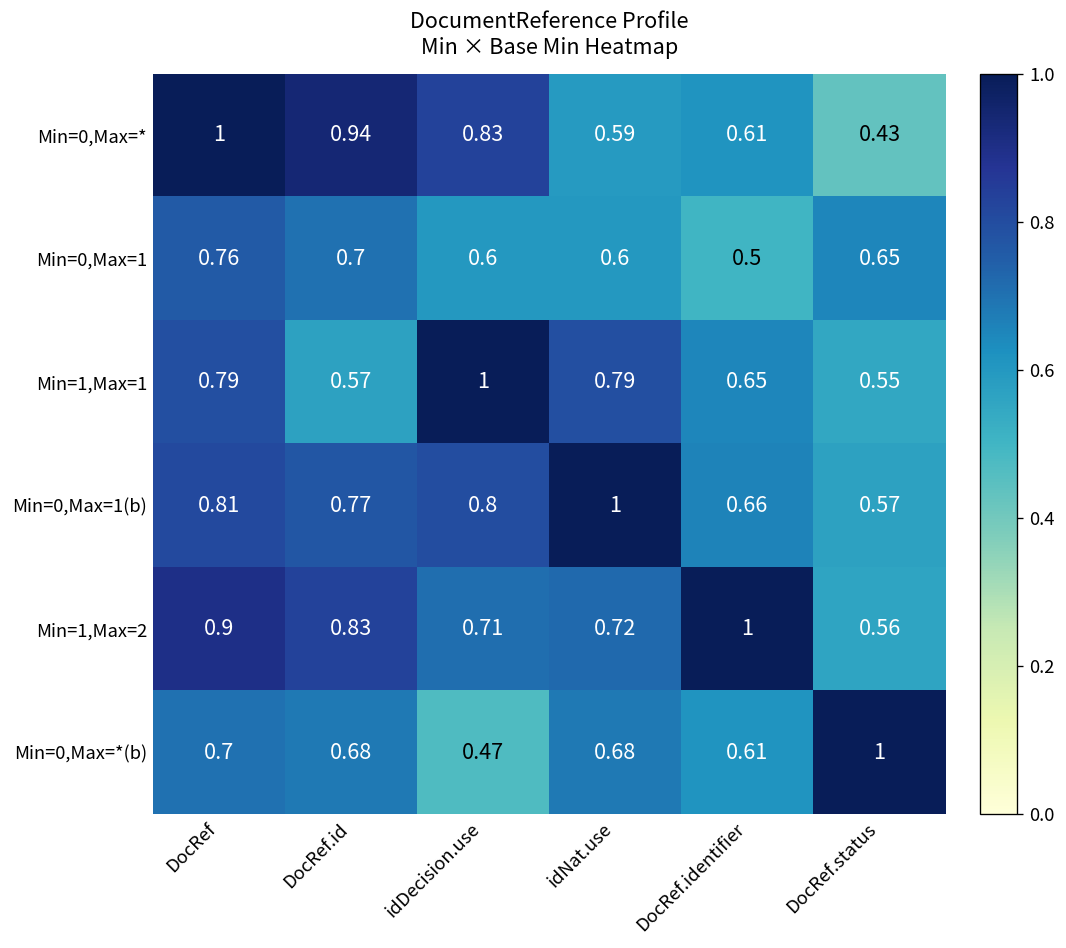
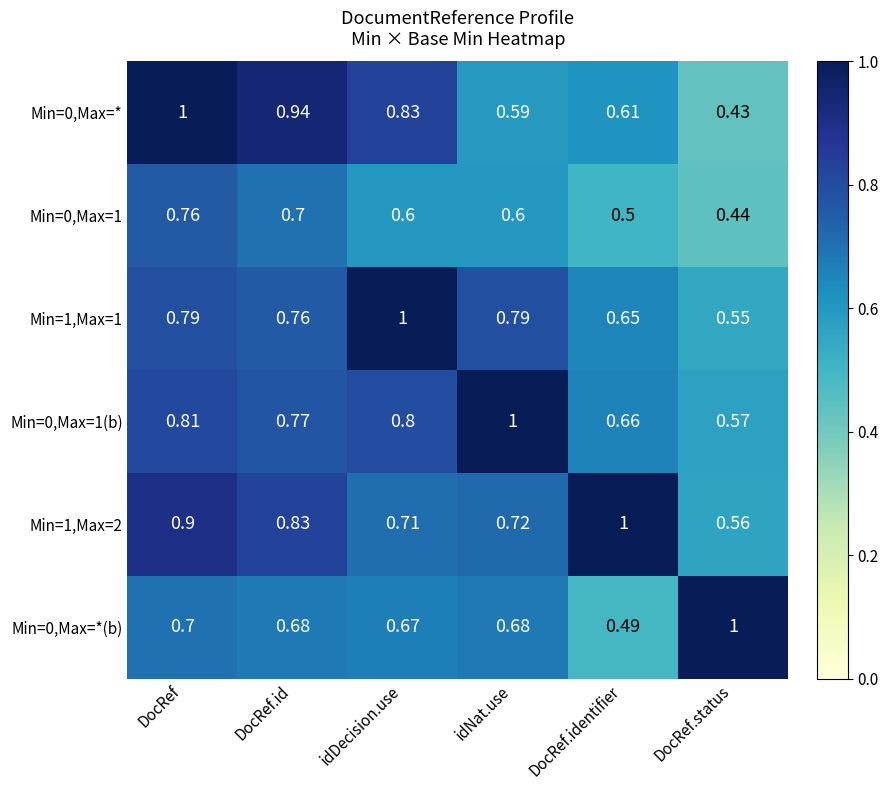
Min=0,Max=1, DocRef.status: 0.65 -> 0.44
Min=1,Max=1, DocRef.id: 0.57 -> 0.76
Min=0,Max=*(b), idDecision.use: 0.47 -> 0.67
Min=0,Max=*(b), DocRef.identifier: 0.61 -> 0.49
